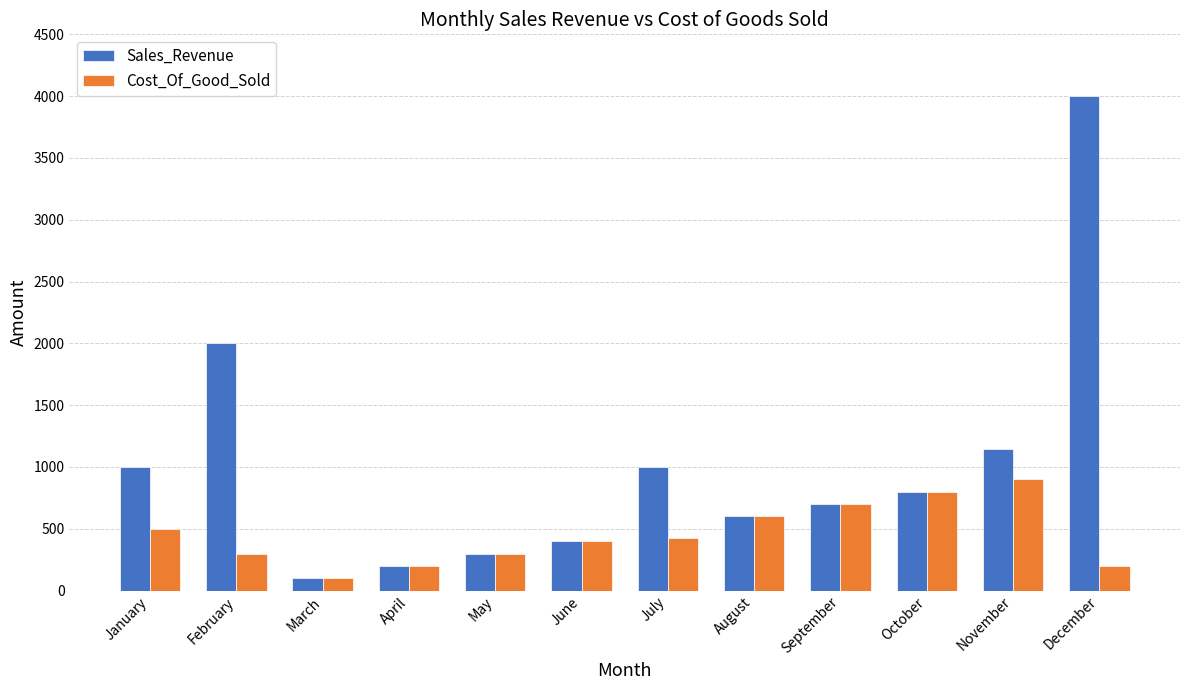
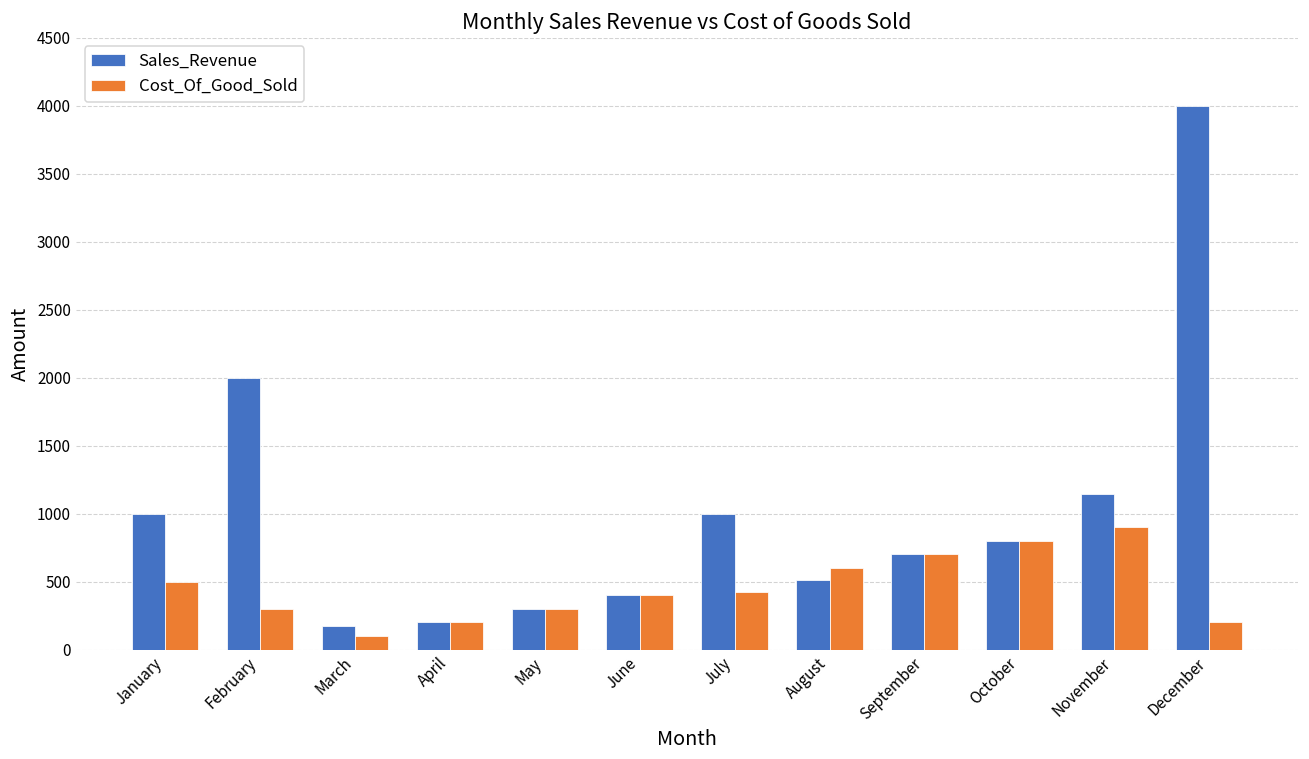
Sales_Revenue, March: 100 -> 180
Sales_Revenue, August: 600 -> 520
